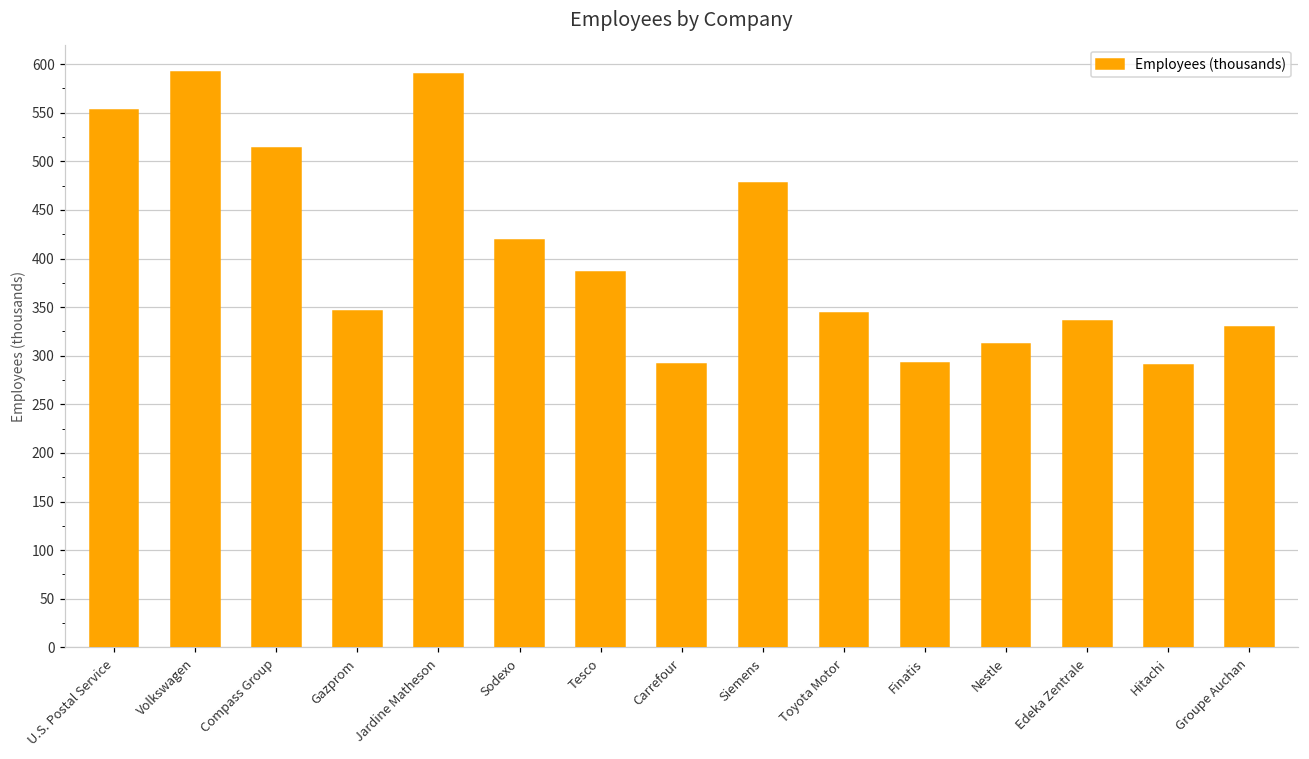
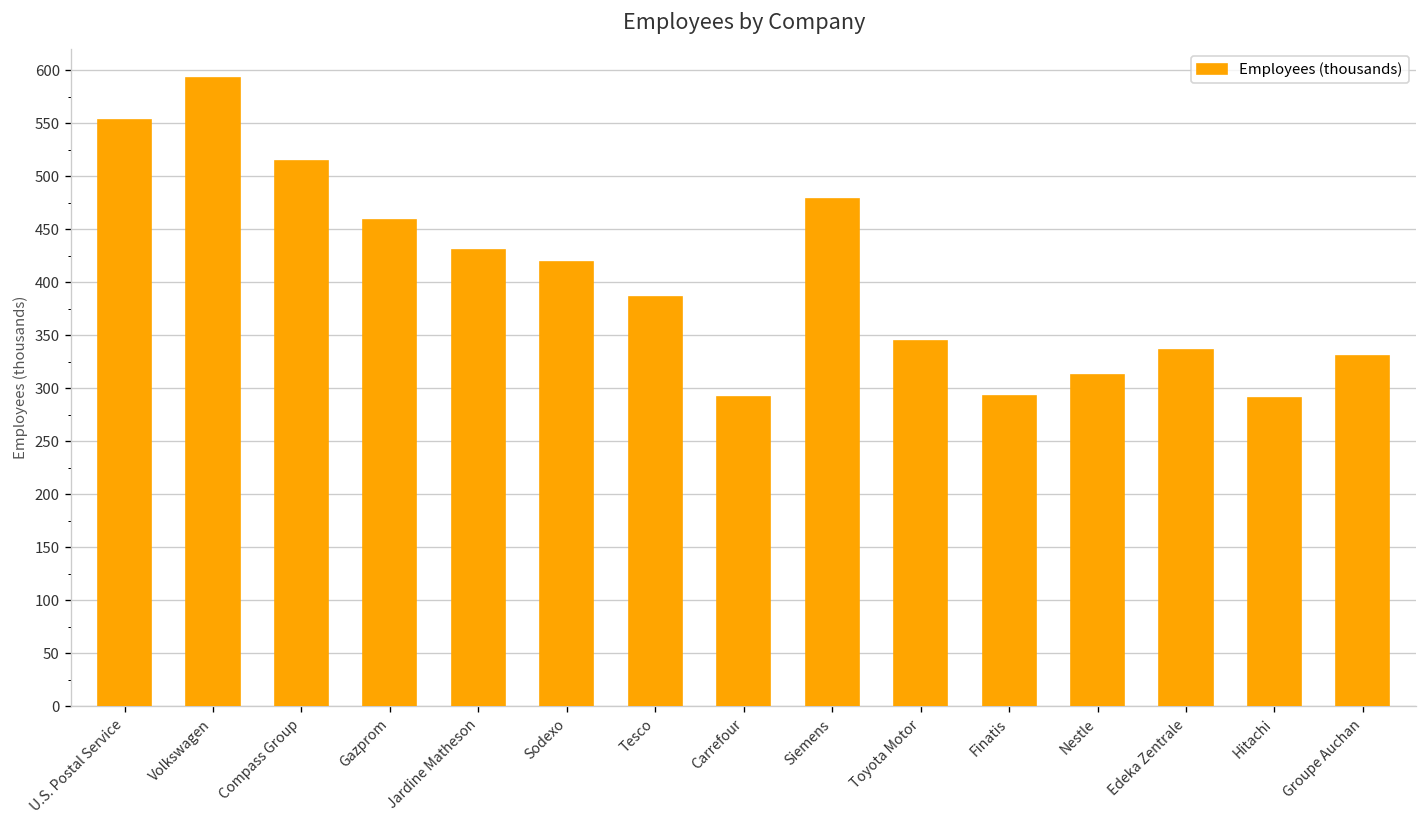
Gazprom: 350 -> 460
Jardine Matheson: 590 -> 430
